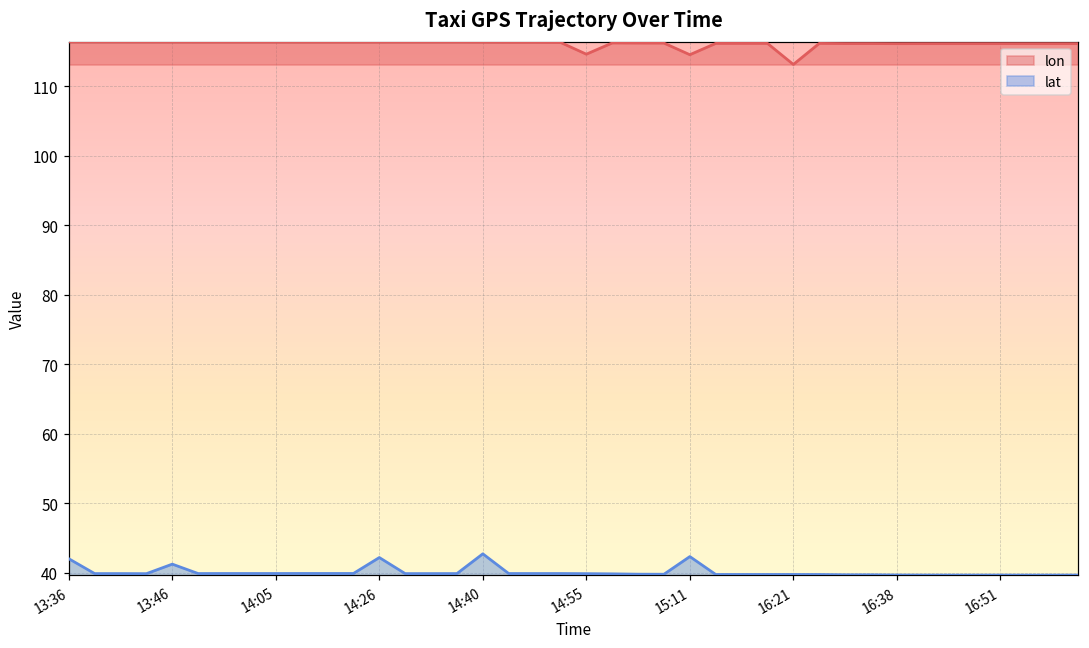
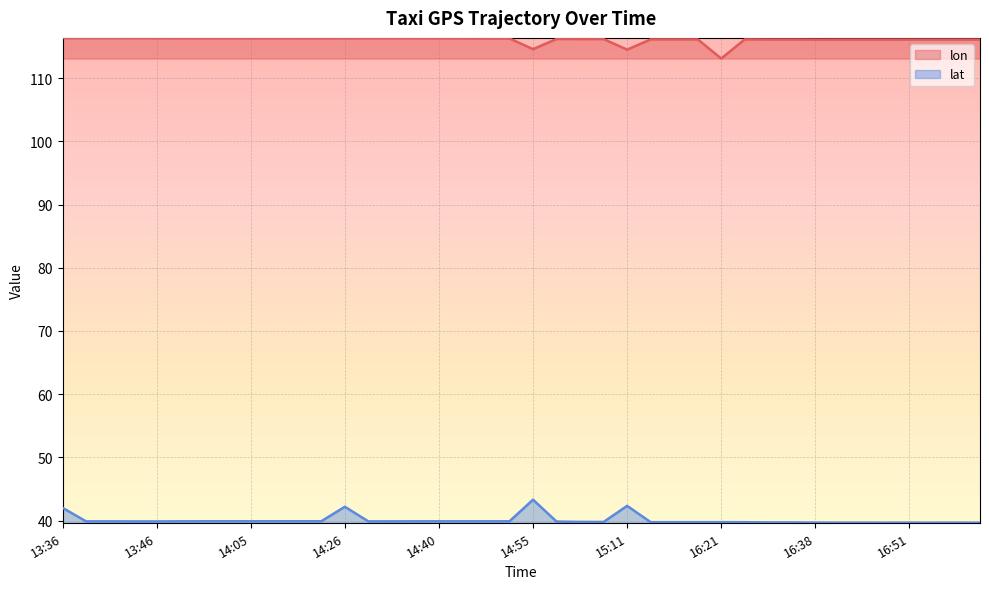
lat, 13:46: 41 -> 40
lat, 14:40: 43 -> 40
lat, 14:55: 40 -> 43
